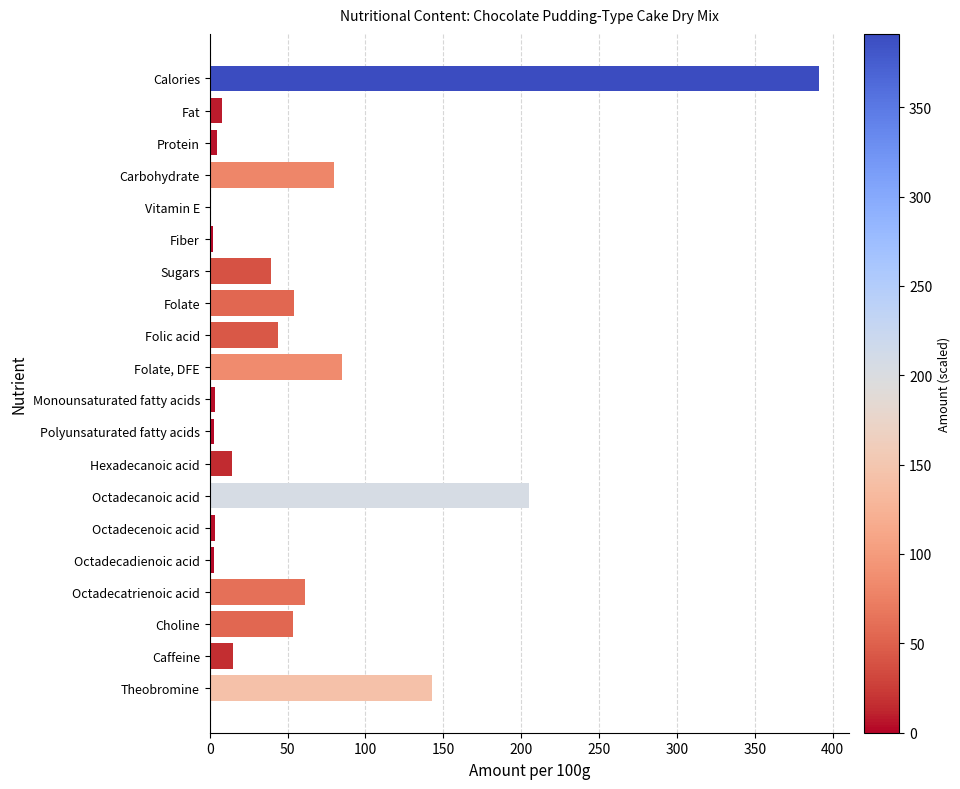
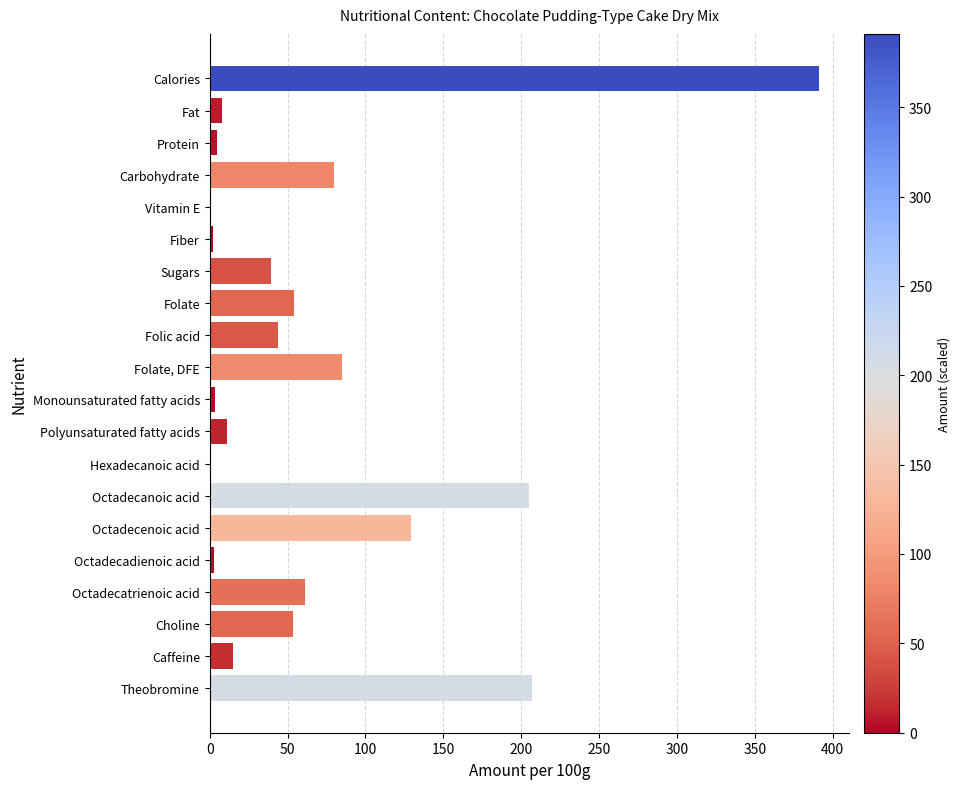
Polyunsaturated fatty acids: 3 -> 11
Hexadecanoic acid: 14 -> 1
Octadecenoic acid: 4 -> 129
Theobromine: 143 -> 207
